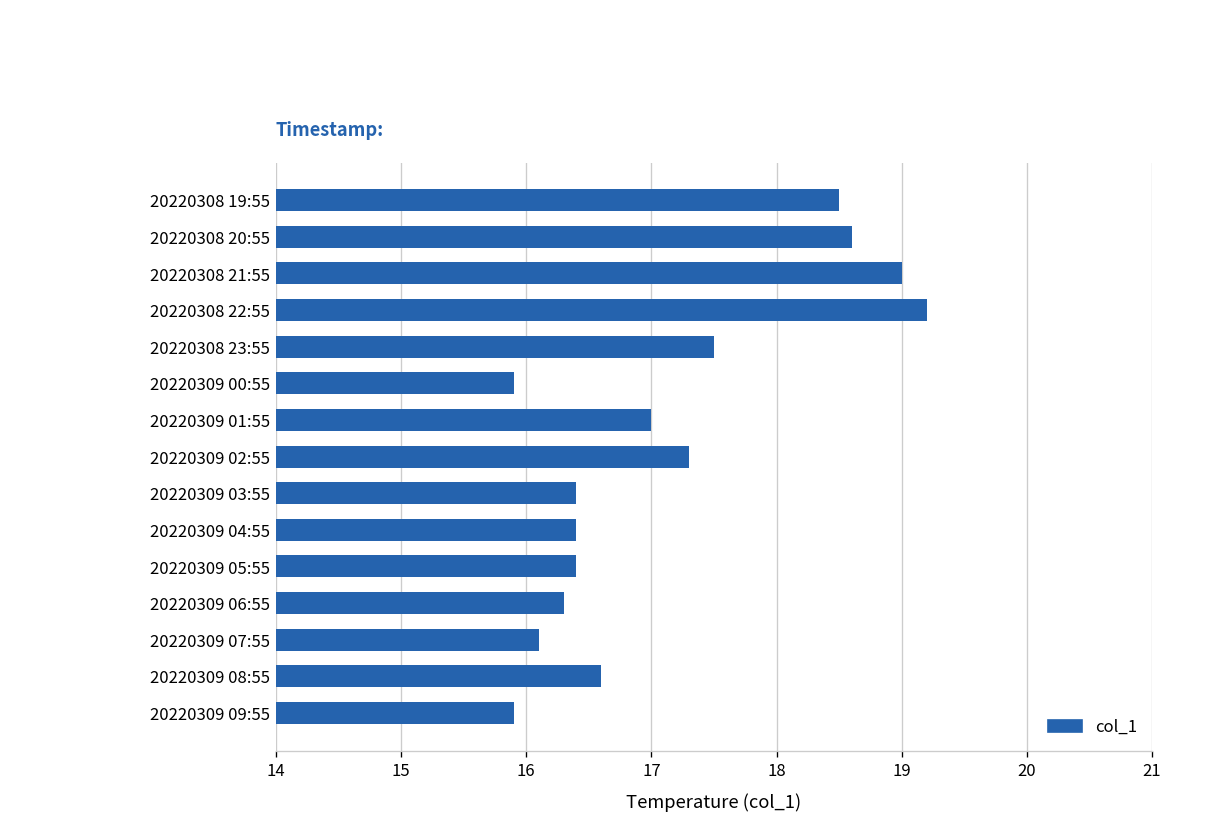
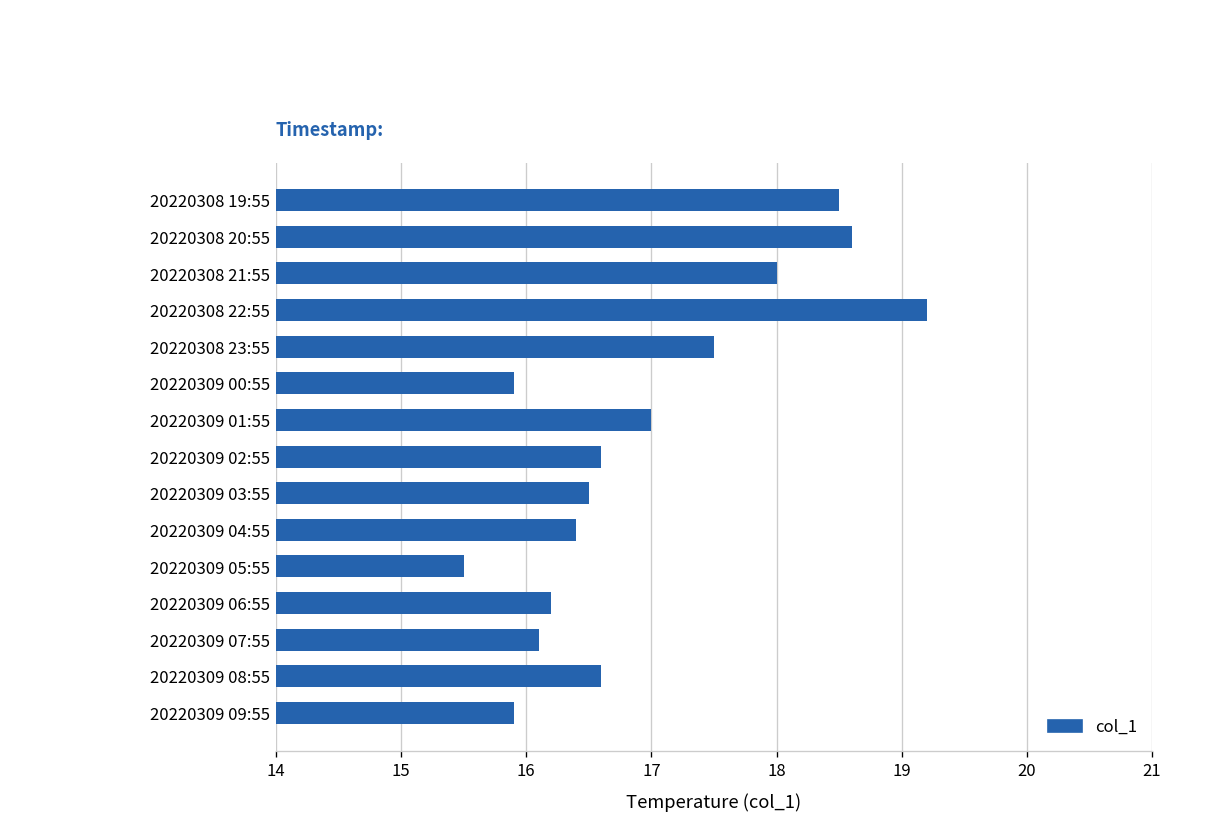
20220308 21:55: 19 -> 18
20220309 02:55: 17.3 -> 16.6
20220309 03:55: 16.4 -> 16.5
20220309 05:55: 16.4 -> 15.5
20220309 06:55: 16.3 -> 16.2
